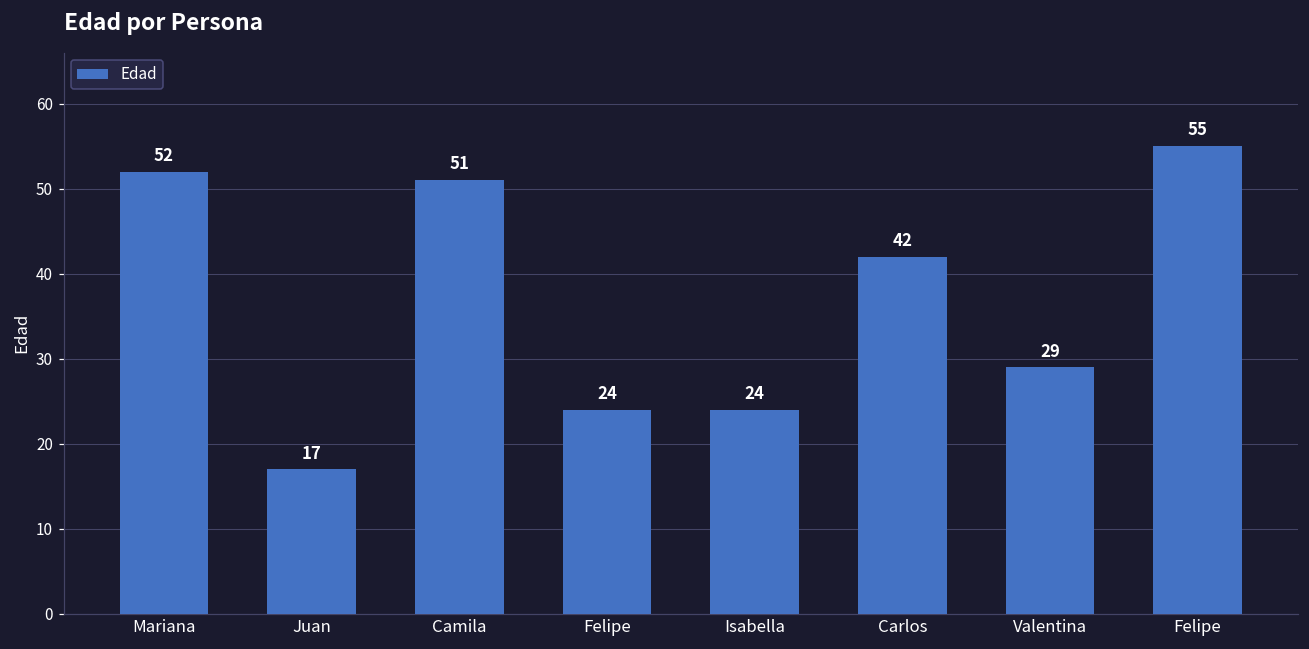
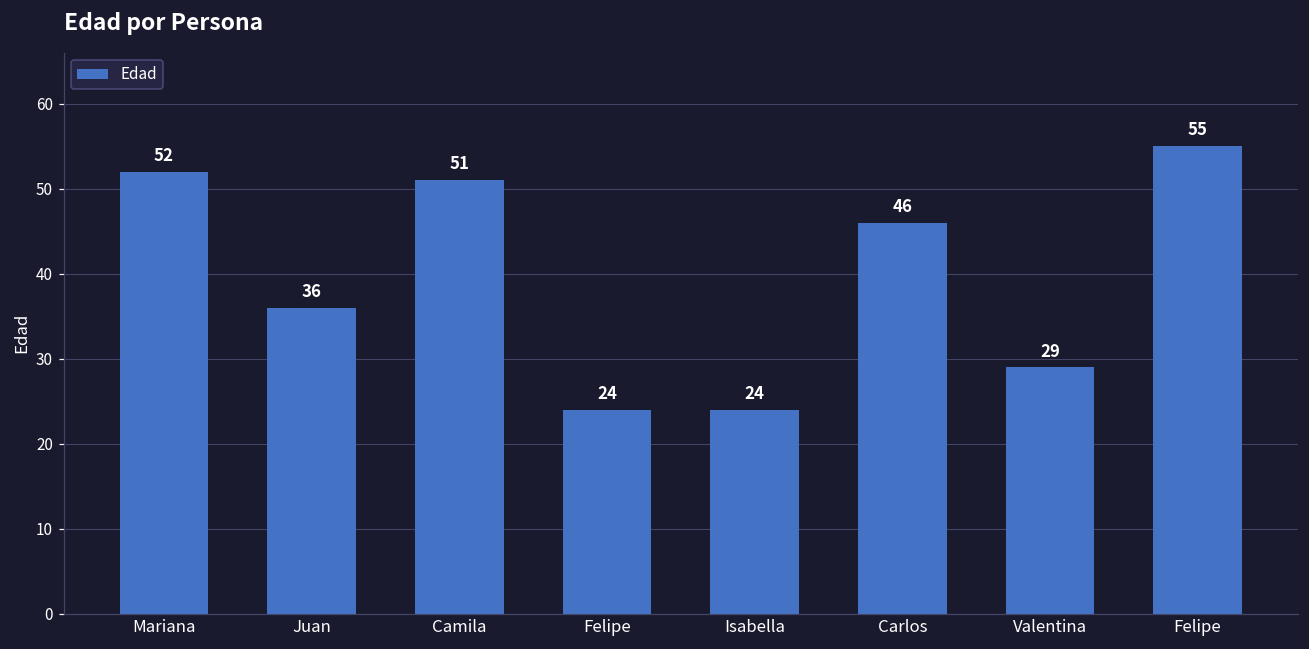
Juan: 17 -> 36
Carlos: 42 -> 46
